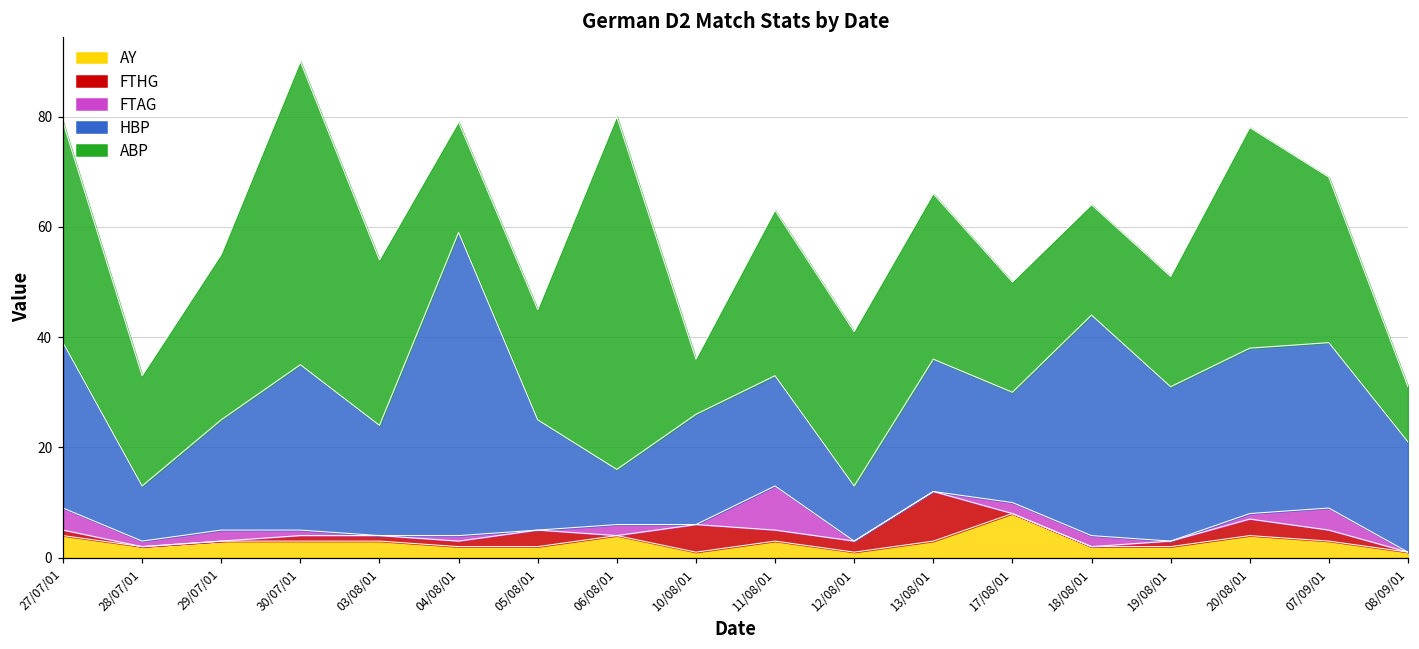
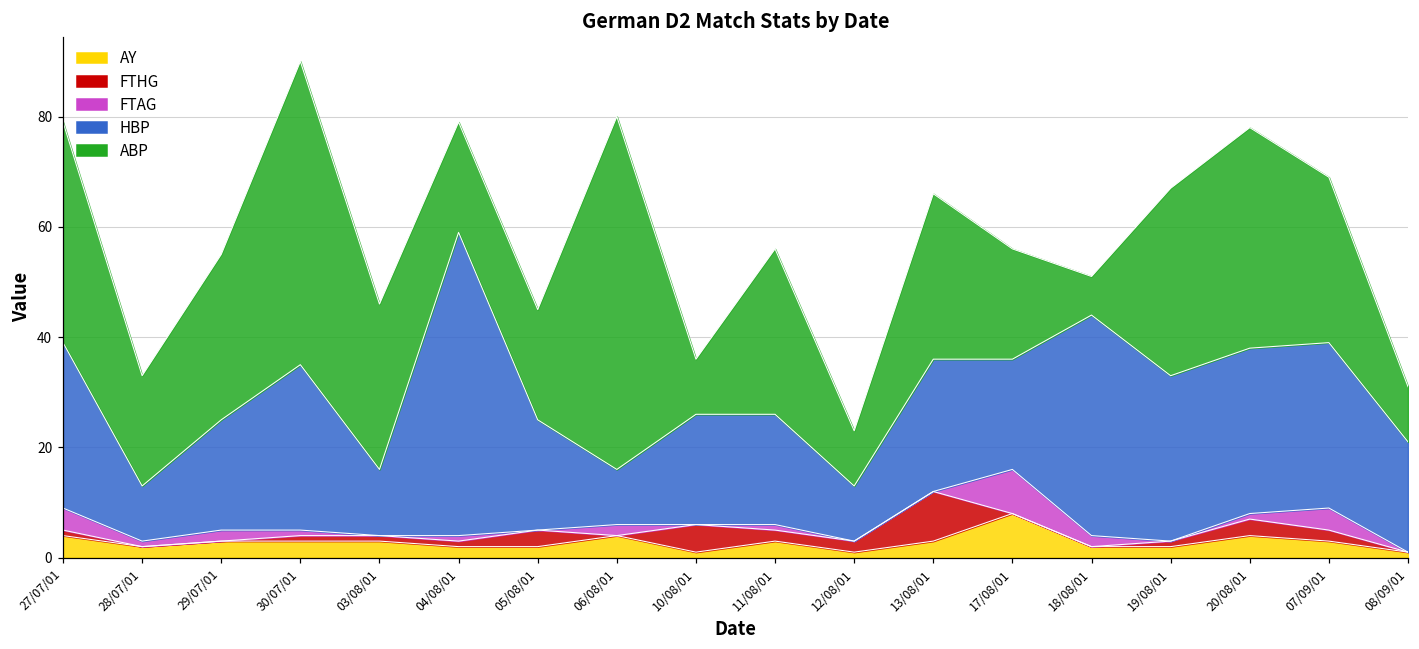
HBP, 03/08/01: 20 -> 12
FTAG, 11/08/01: 8 -> 1
ABP, 12/08/01: 28 -> 10
FTAG, 17/08/01: 2 -> 8
ABP, 18/08/01: 20 -> 7
HBP, 19/08/01: 28 -> 30
ABP, 19/08/01: 20 -> 34
